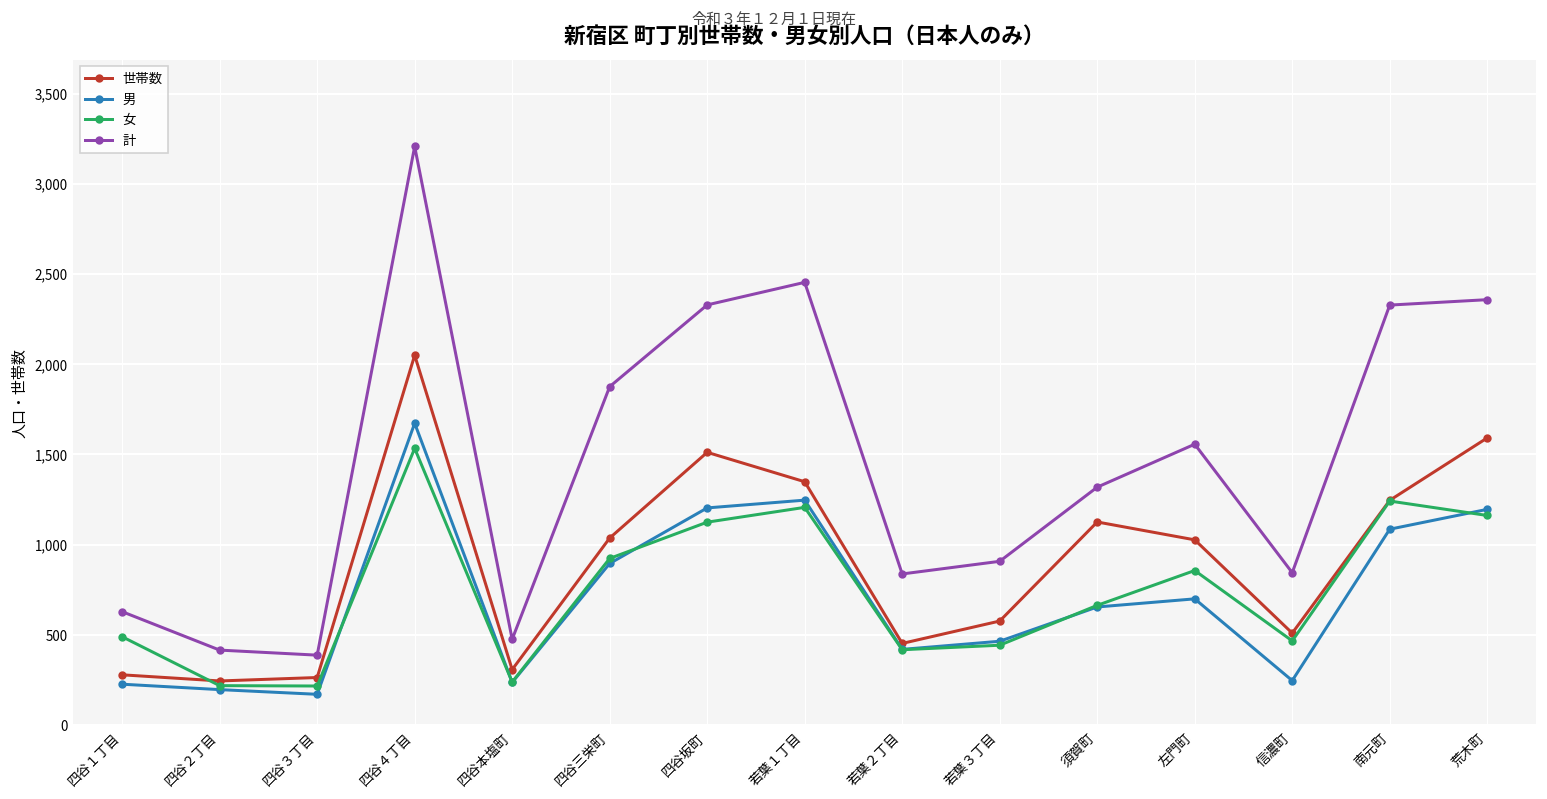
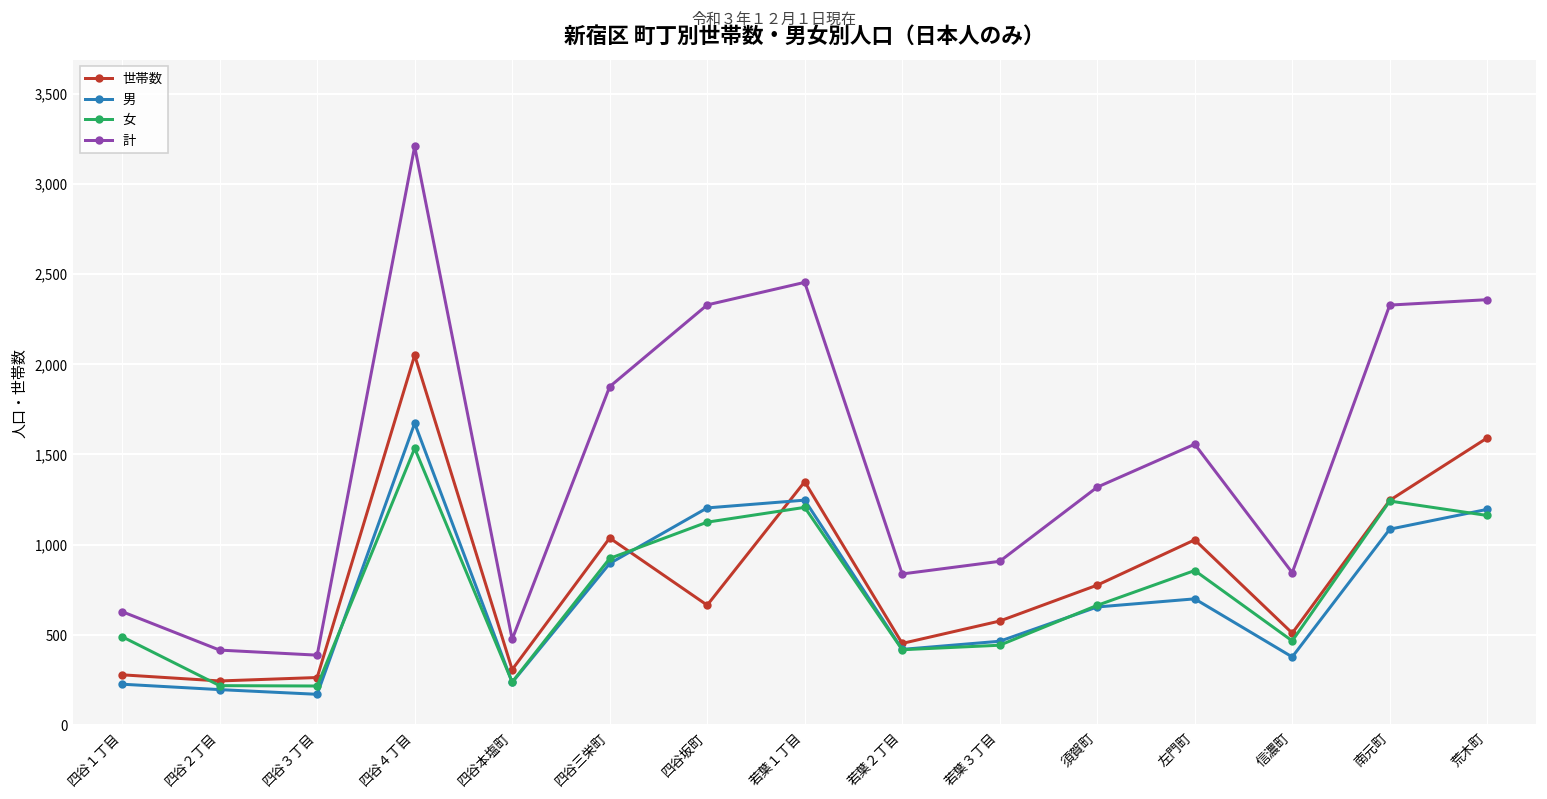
世帯数, 四谷坂町: 1,510 -> 670
世帯数, 須賀町: 1,130 -> 780
男, 信濃町: 250 -> 380
